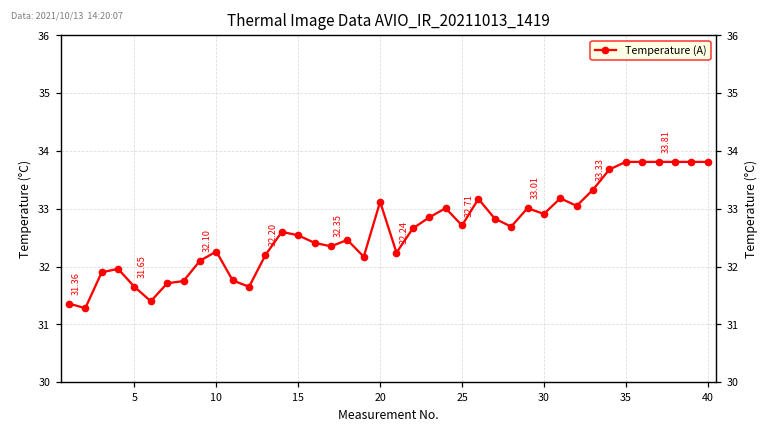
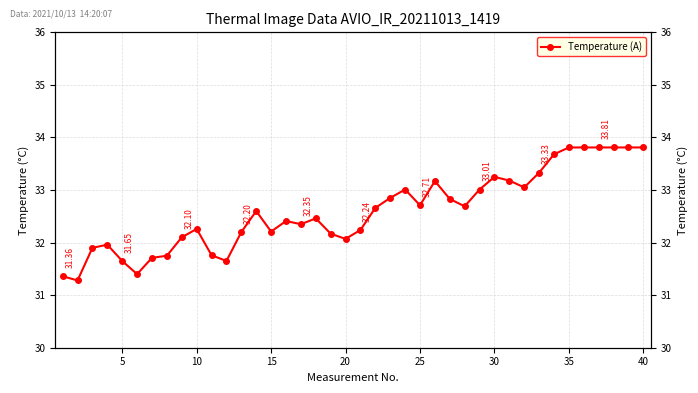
15: 32.5 -> 32.2
20: 33.1 -> 32.1
30: 32.9 -> 33.3
